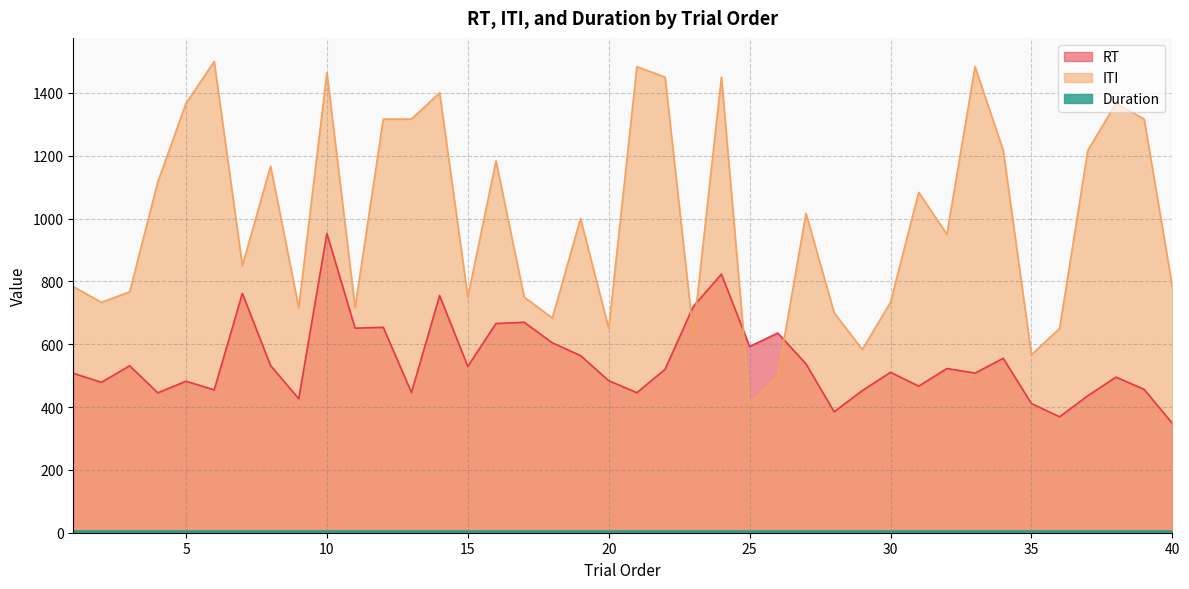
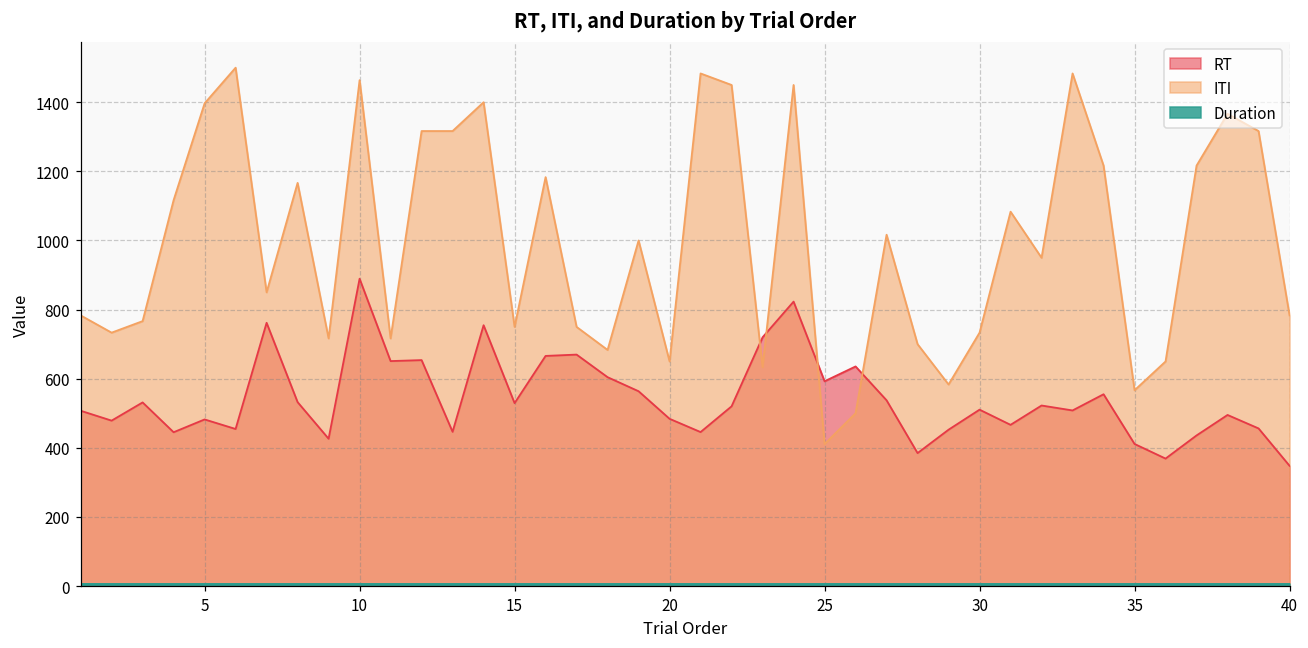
ITI, 5: 1370 -> 1400
RT, 10: 950 -> 890
